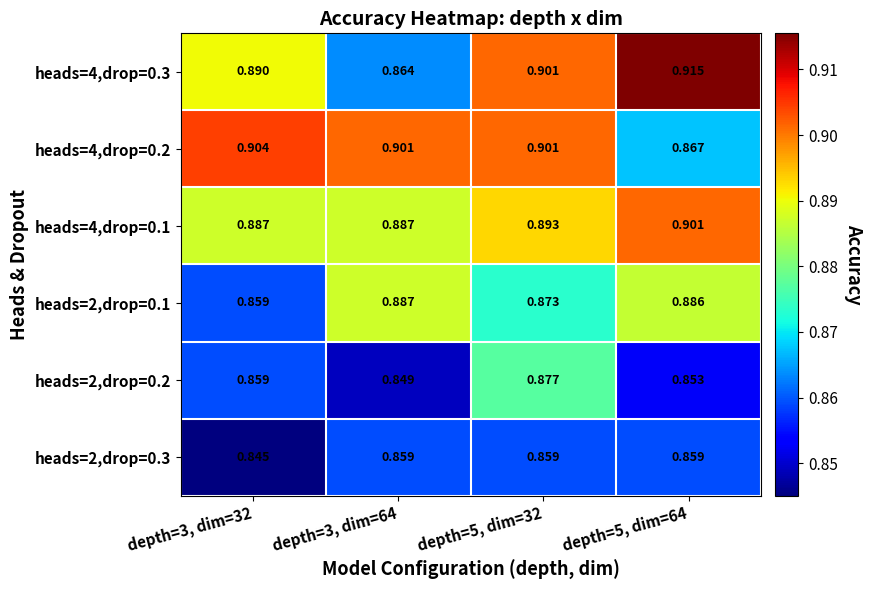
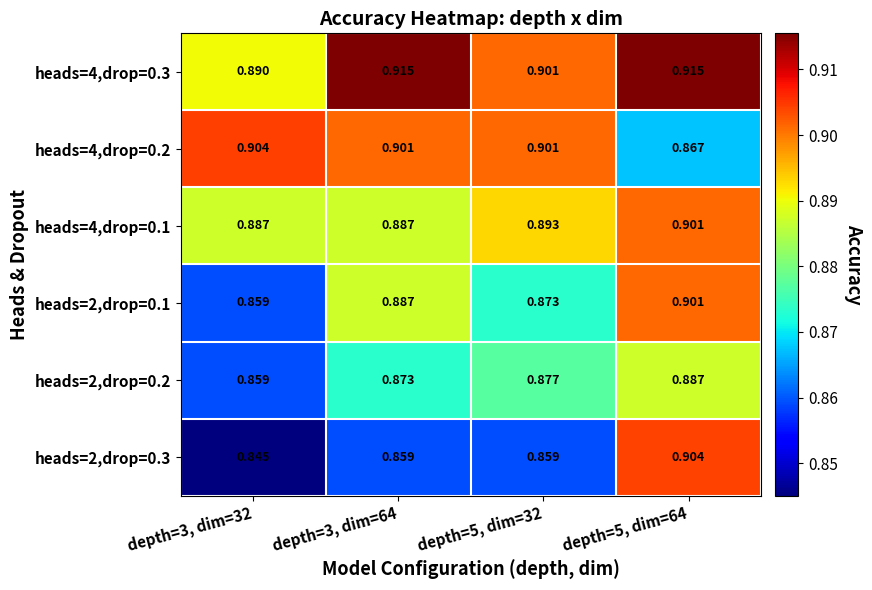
heads=4,drop=0.3, depth=3, dim=64: 0.864 -> 0.915
heads=2,drop=0.1, depth=5, dim=64: 0.886 -> 0.901
heads=2,drop=0.2, depth=3, dim=64: 0.849 -> 0.873
heads=2,drop=0.2, depth=5, dim=64: 0.853 -> 0.887
heads=2,drop=0.3, depth=5, dim=64: 0.859 -> 0.904
